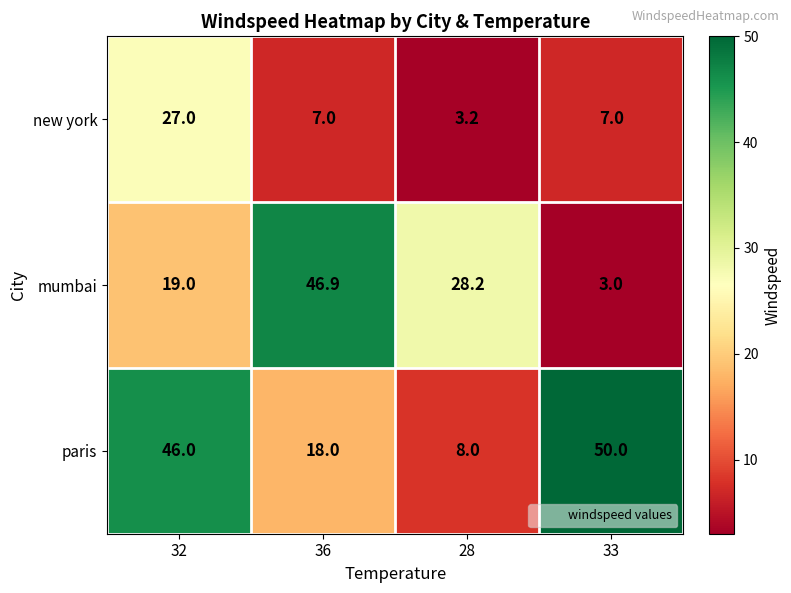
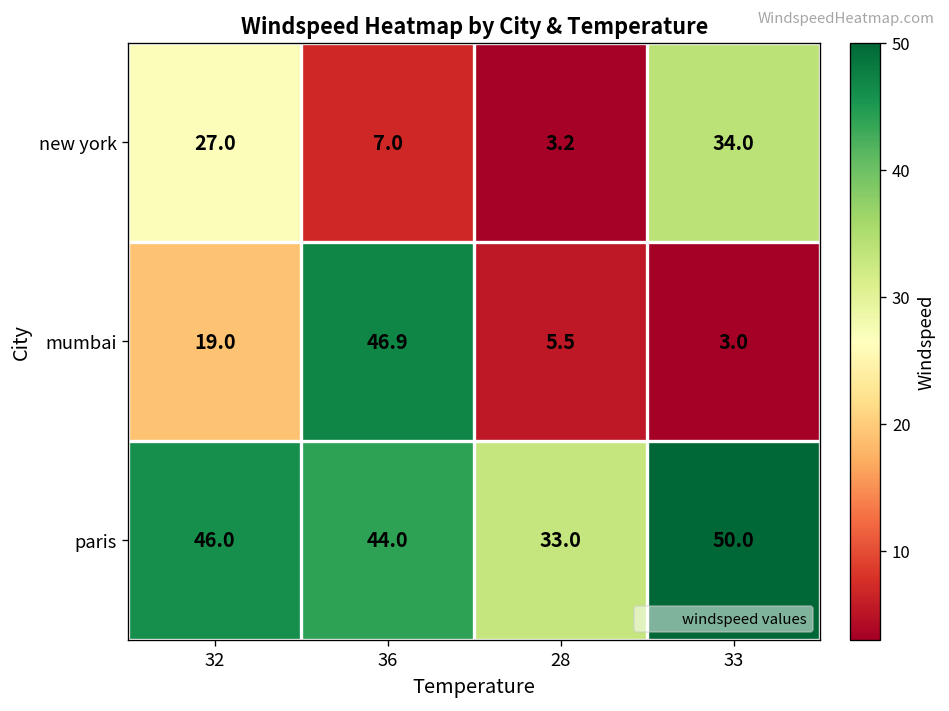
new york, 33: 7.0 -> 34.0
mumbai, 28: 28.2 -> 5.5
paris, 36: 18.0 -> 44.0
paris, 28: 8.0 -> 33.0
